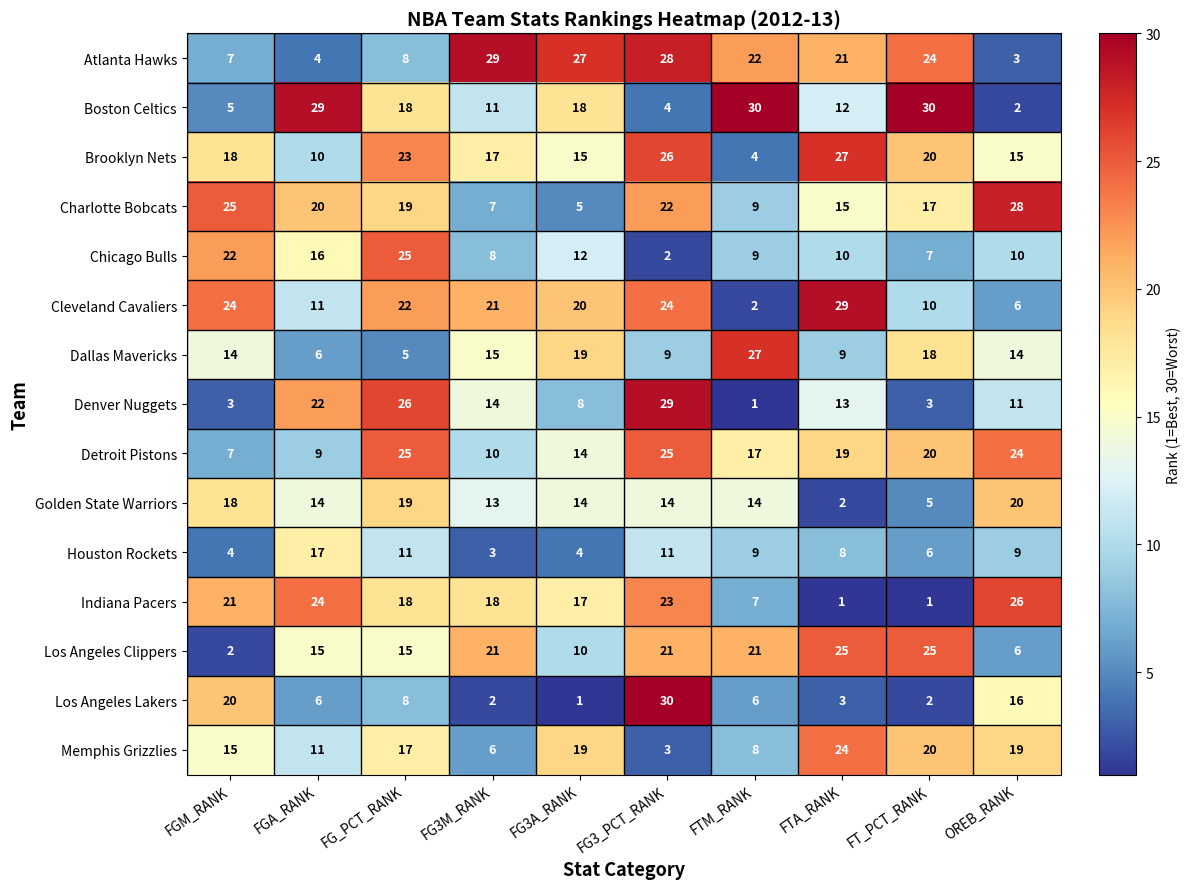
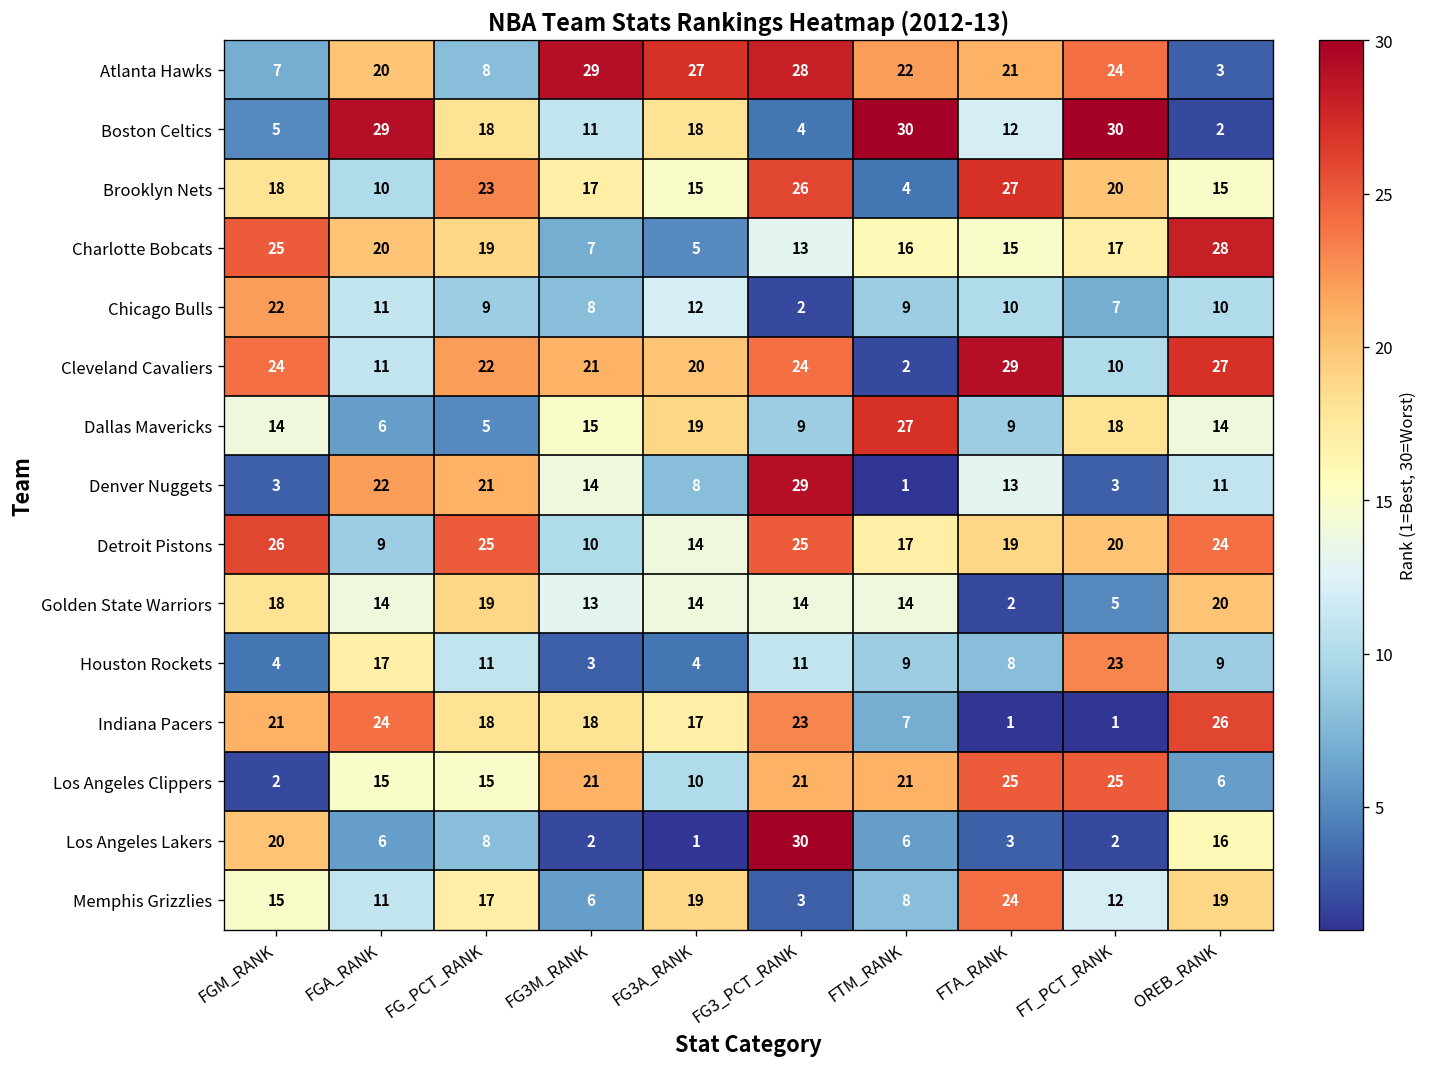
Atlanta Hawks, FGA_RANK: 4 -> 20
Charlotte Bobcats, FG3_PCT_RANK: 22 -> 13
Charlotte Bobcats, FTM_RANK: 9 -> 16
Chicago Bulls, FGA_RANK: 16 -> 11
Chicago Bulls, FG_PCT_RANK: 25 -> 9
Cleveland Cavaliers, OREB_RANK: 6 -> 27
Denver Nuggets, FG_PCT_RANK: 26 -> 21
Detroit Pistons, FGM_RANK: 7 -> 26
Houston Rockets, FT_PCT_RANK: 6 -> 23
Memphis Grizzlies, FT_PCT_RANK: 20 -> 12
